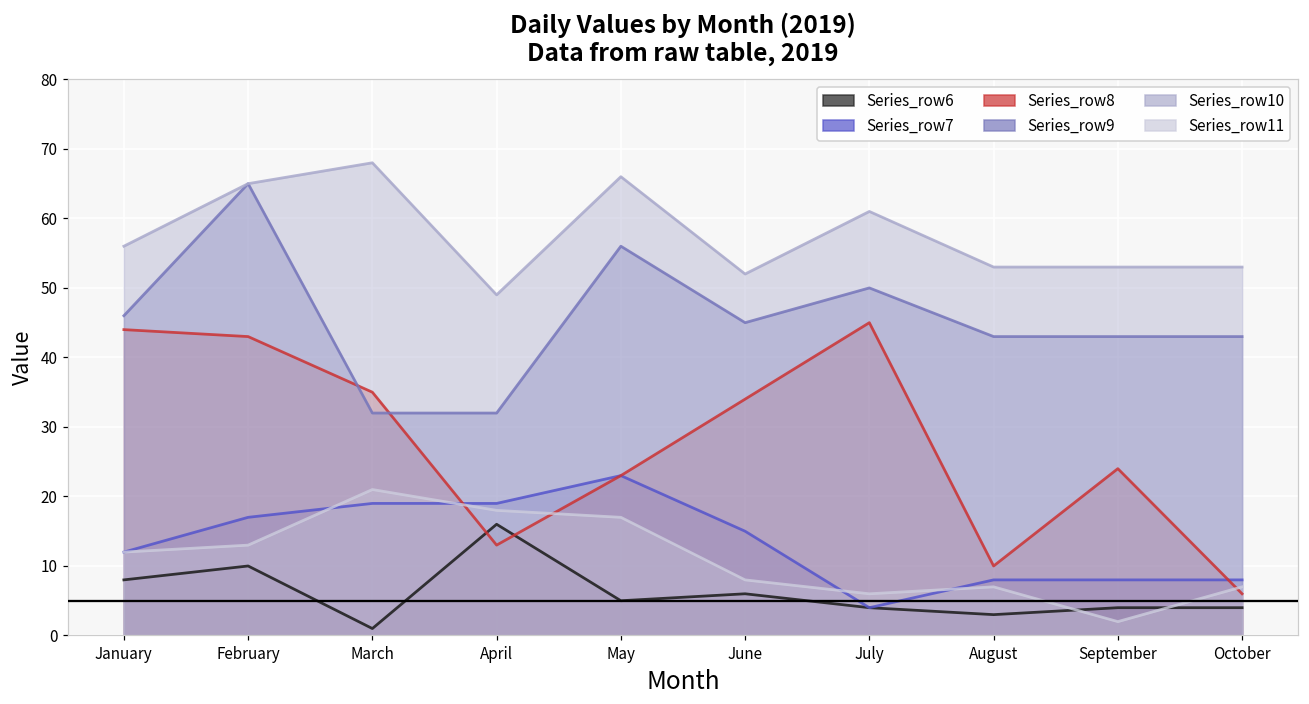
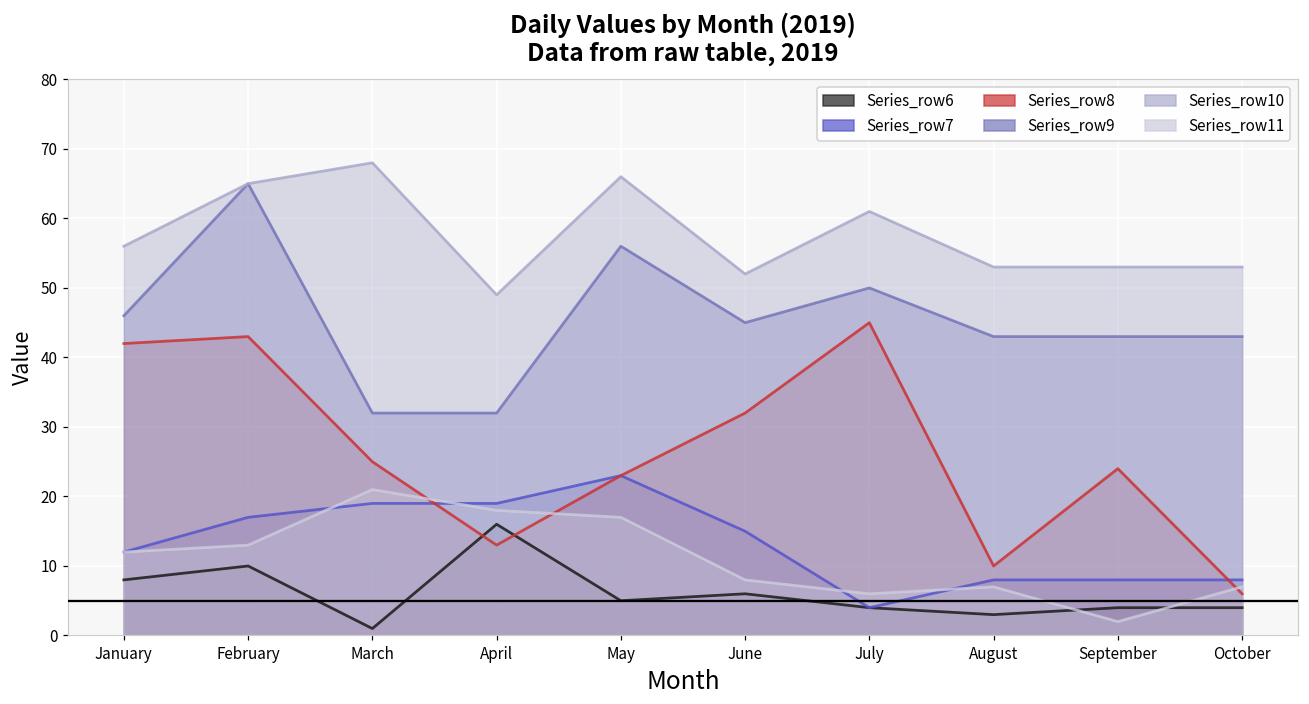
Series_row8, January: 44 -> 42
Series_row8, March: 35 -> 25
Series_row8, June: 34 -> 32
